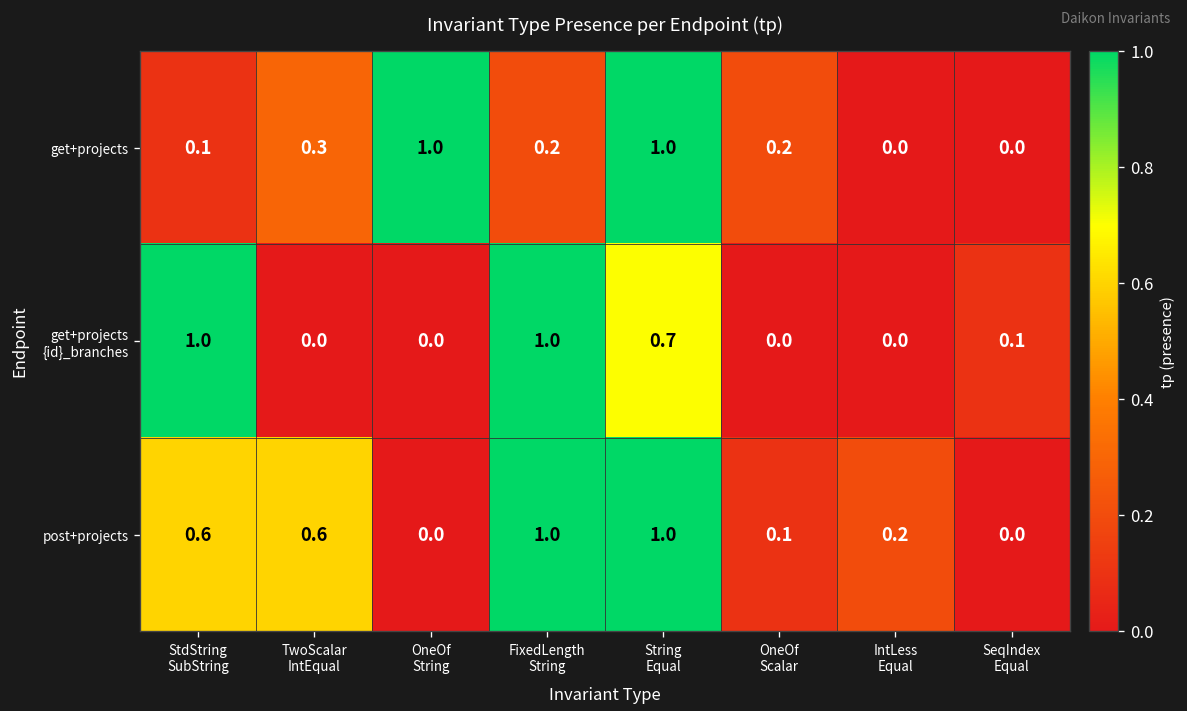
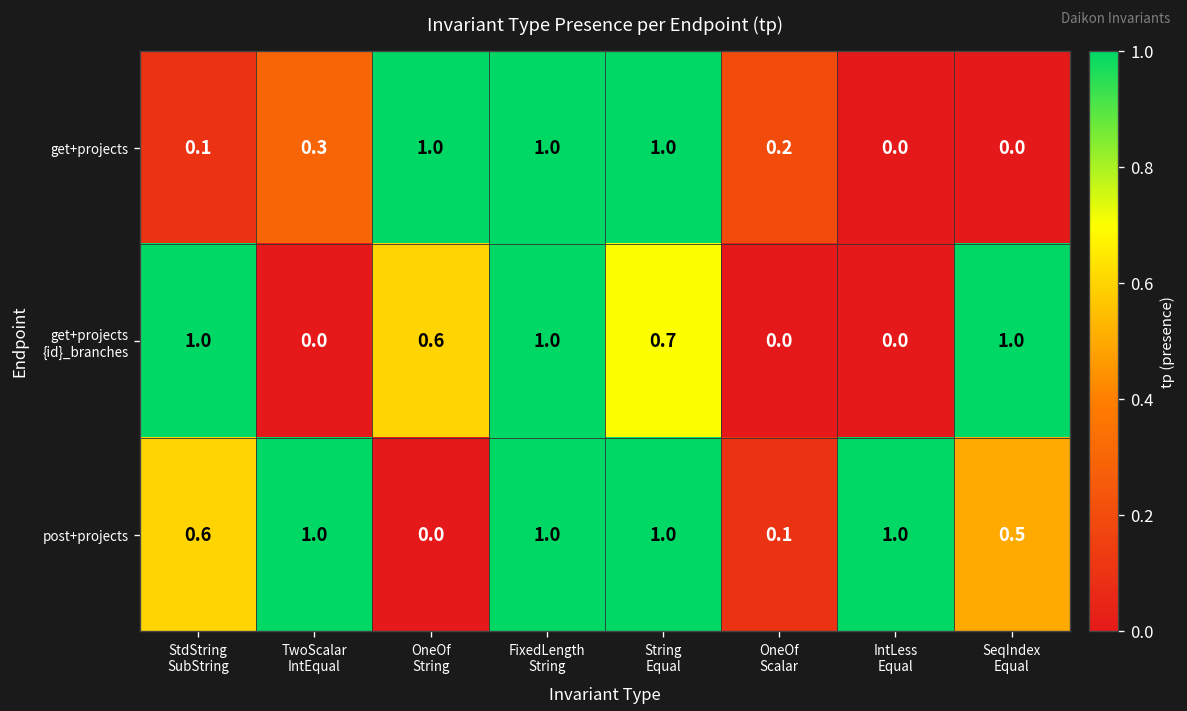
get+projects, FixedLength String: 0.2 -> 1.0
get+projects {id}_branches, OneOf String: 0.0 -> 0.6
get+projects {id}_branches, SeqIndex Equal: 0.1 -> 1.0
post+projects, TwoScalar IntEqual: 0.6 -> 1.0
post+projects, IntLess Equal: 0.2 -> 1.0
post+projects, SeqIndex Equal: 0.0 -> 0.5
